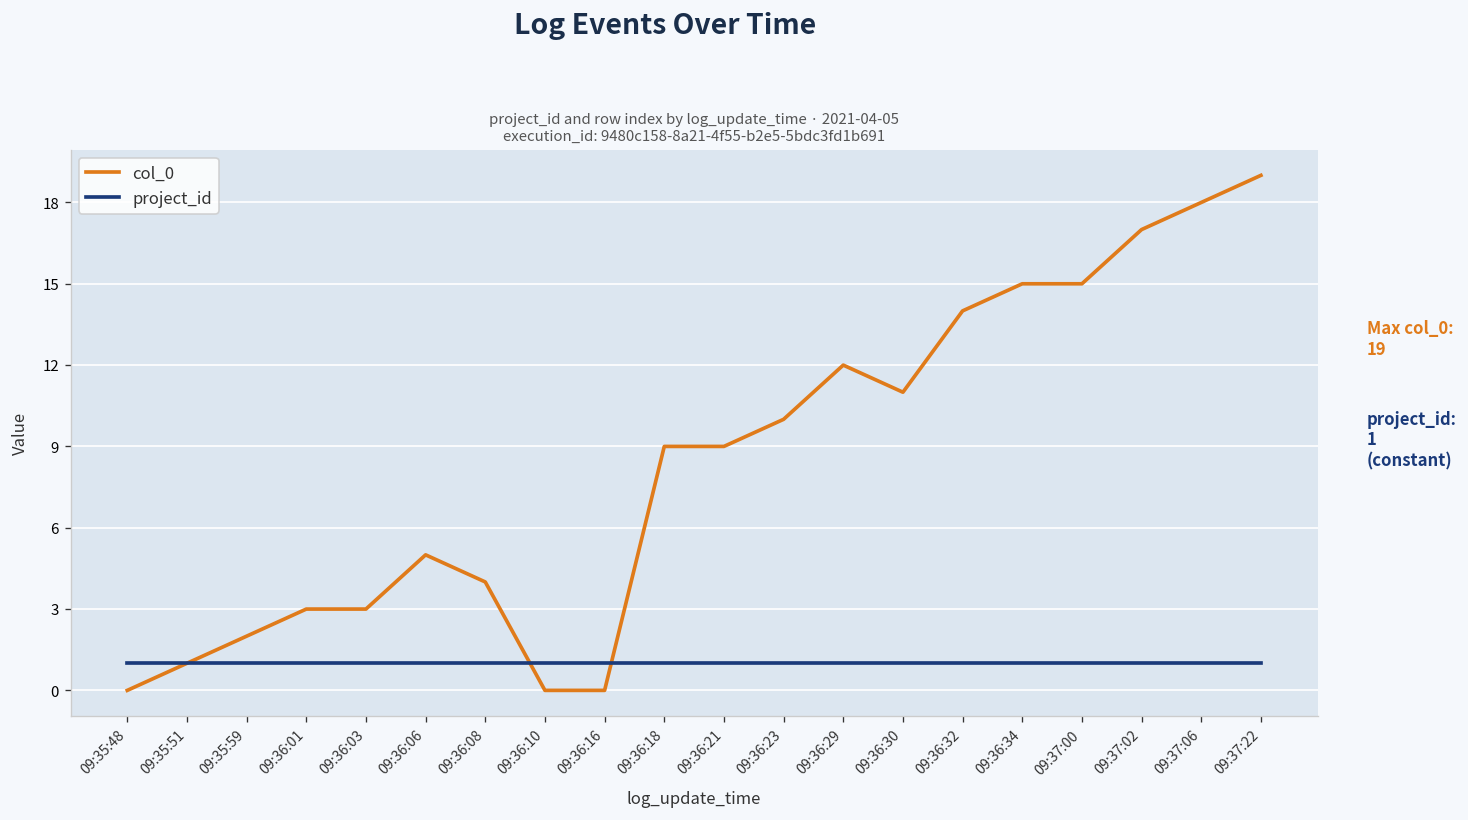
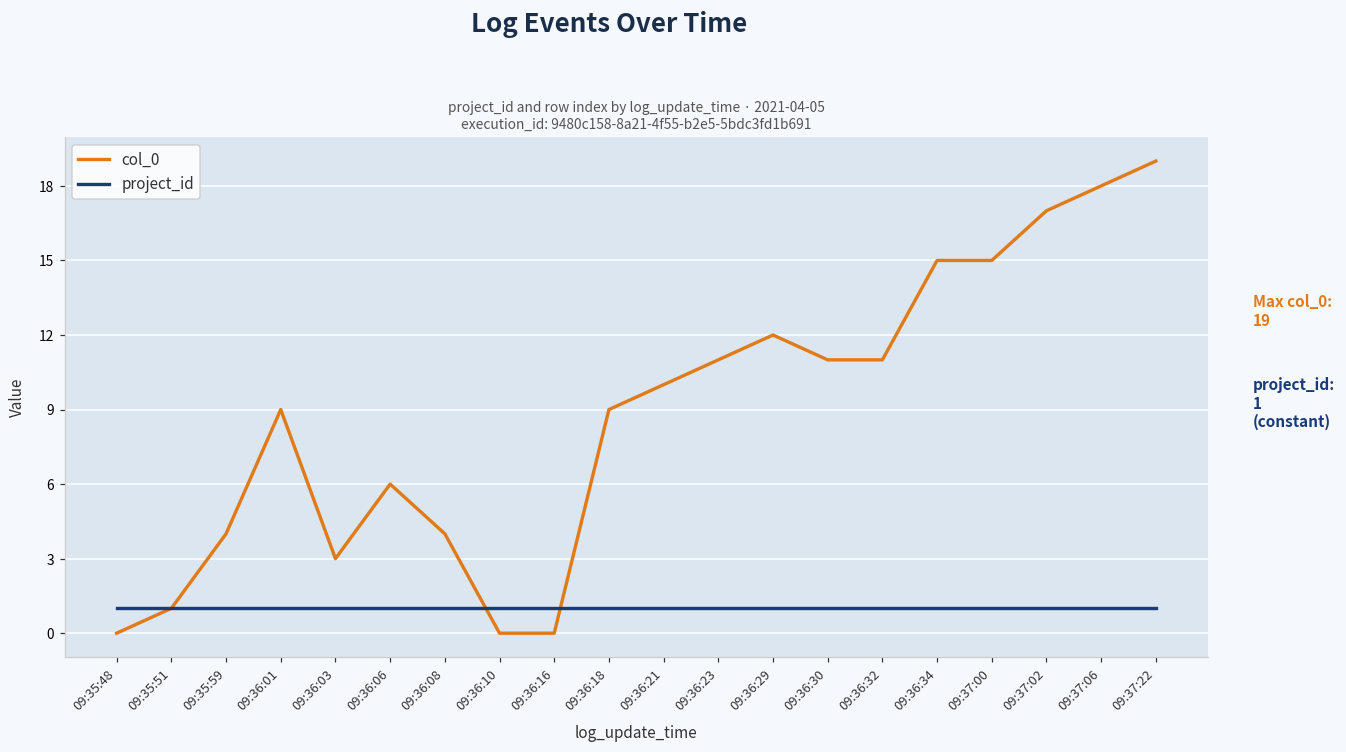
col_0, 09:35:59: 2 -> 4
col_0, 09:36:01: 3 -> 9
col_0, 09:36:06: 5 -> 6
col_0, 09:36:21: 9 -> 10
col_0, 09:36:23: 10 -> 11
col_0, 09:36:32: 14 -> 11
